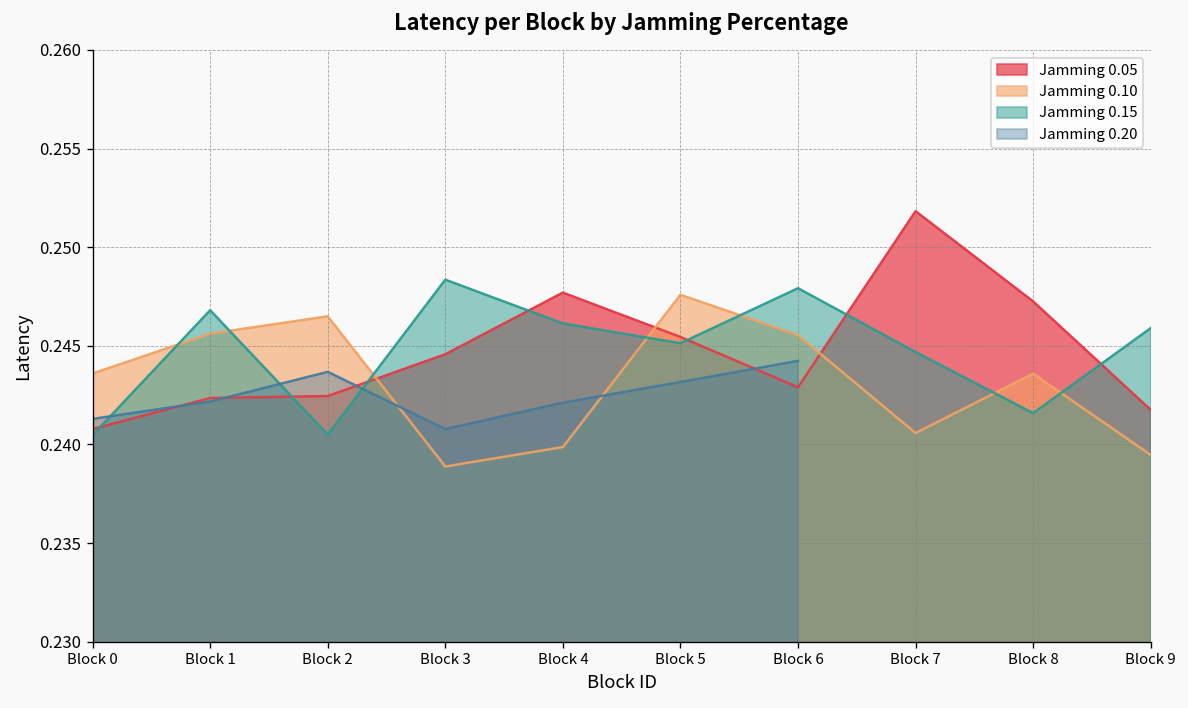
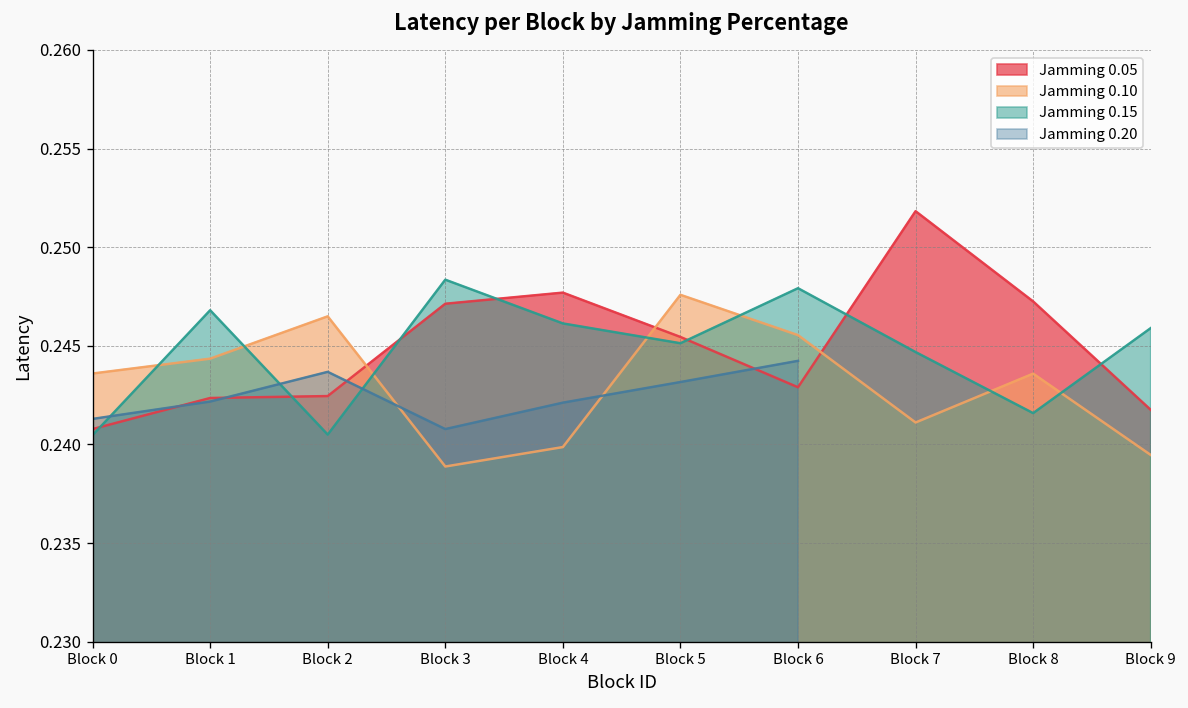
Jamming 0.10, Block 1: 0.2456 -> 0.2443
Jamming 0.05, Block 3: 0.2446 -> 0.2471
Jamming 0.10, Block 7: 0.2406 -> 0.2411
